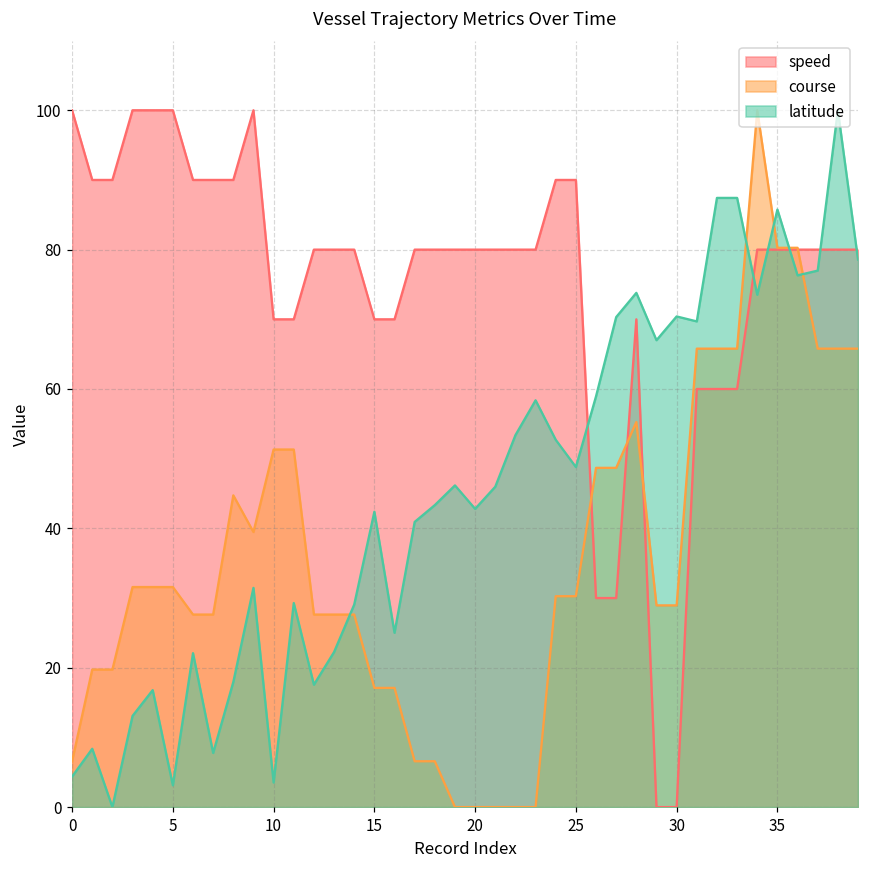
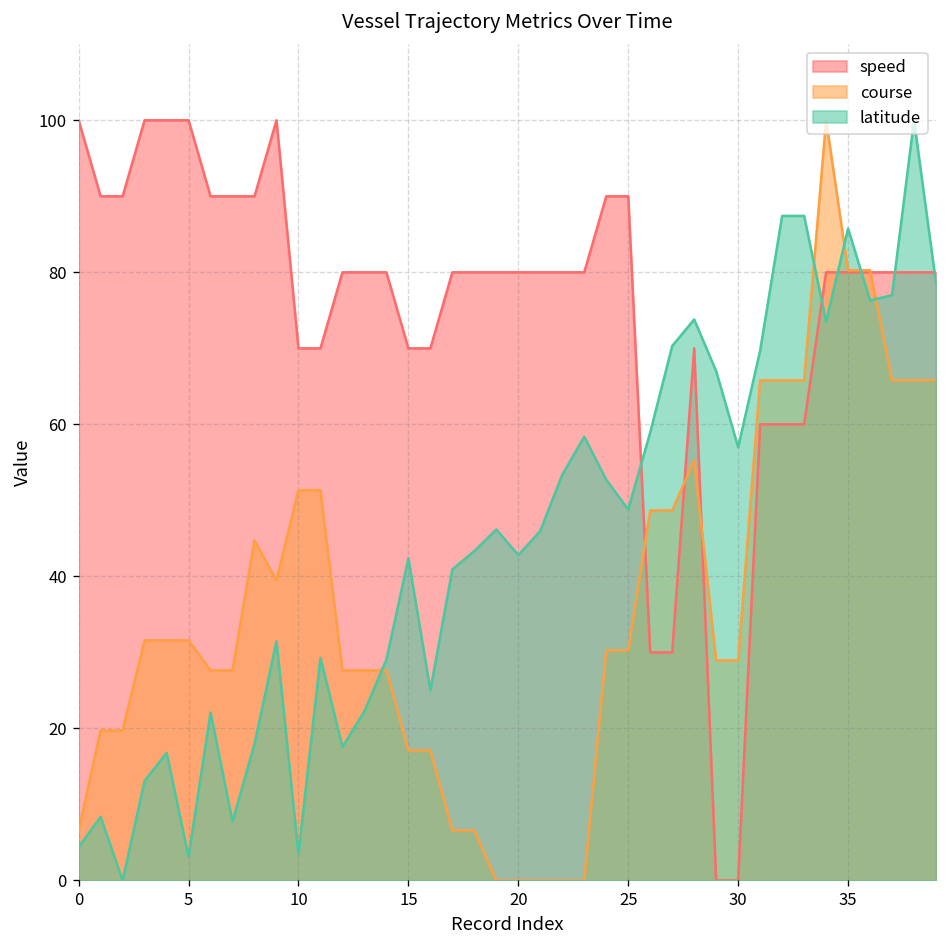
latitude, 30: 70 -> 57
